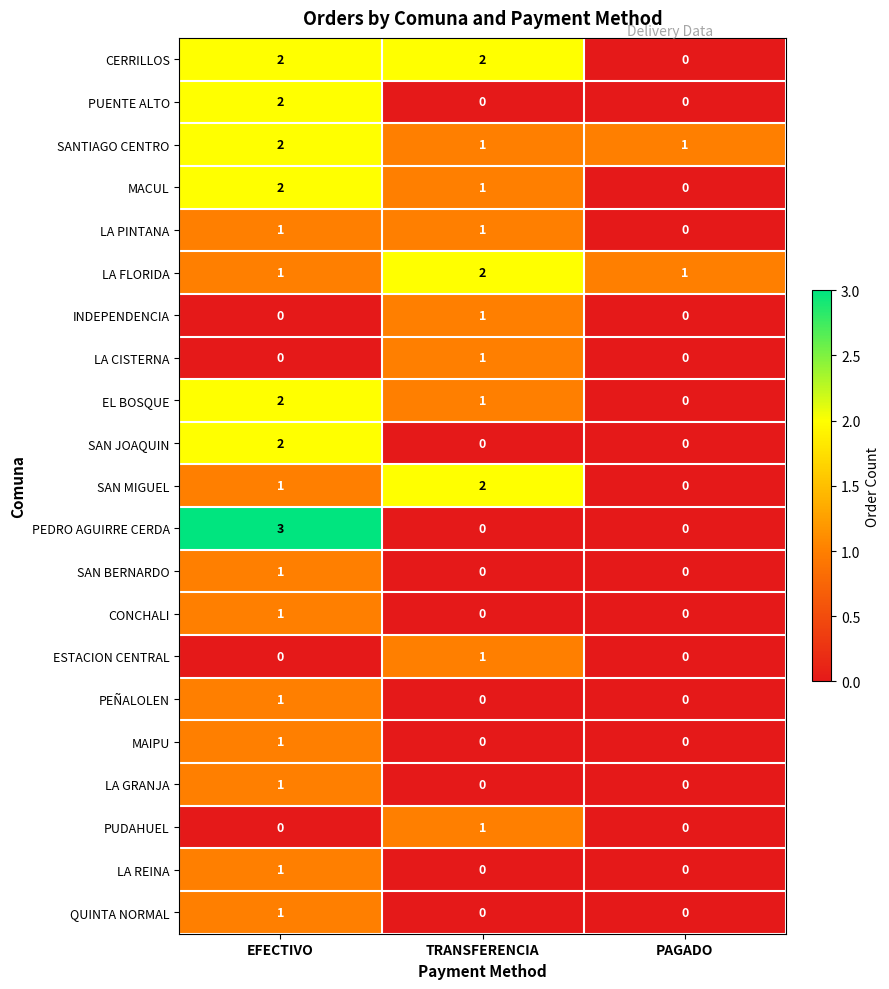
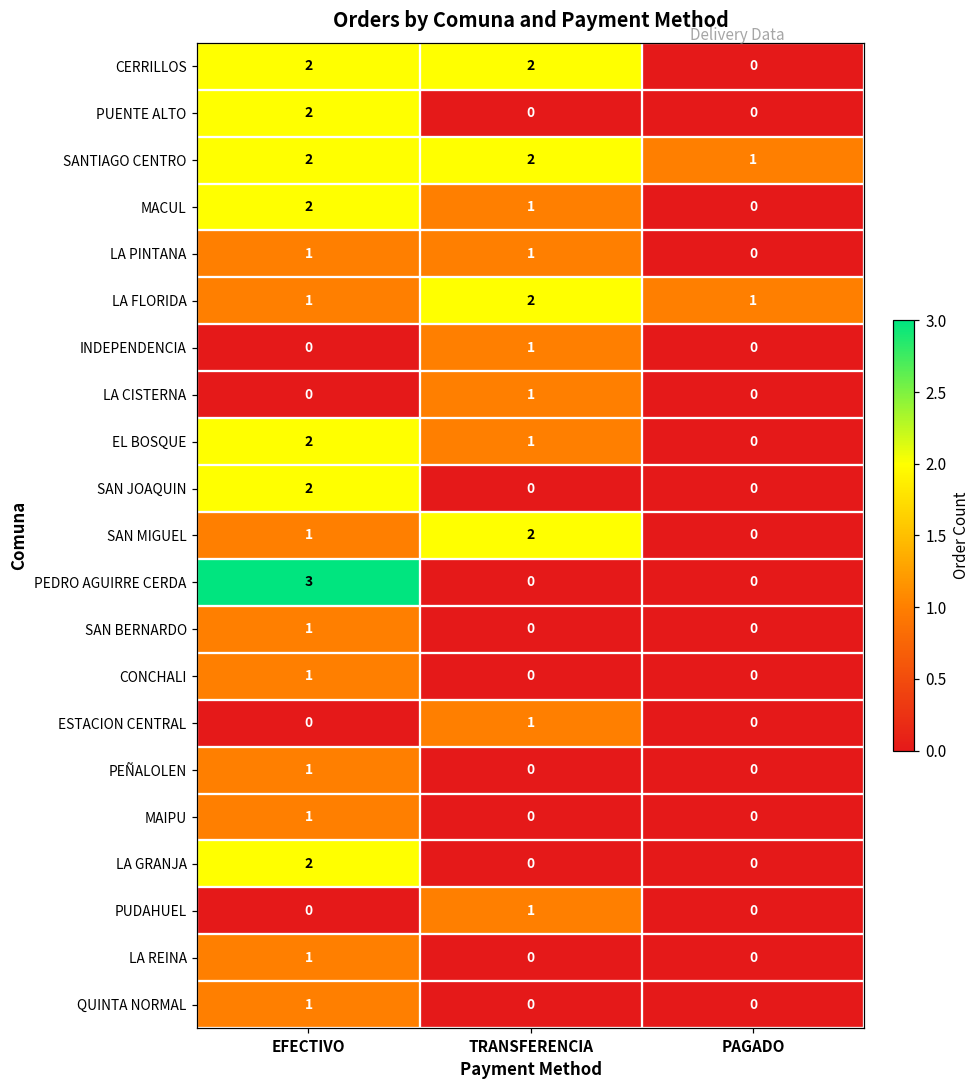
SANTIAGO CENTRO, TRANSFERENCIA: 1 -> 2
LA GRANJA, EFECTIVO: 1 -> 2
